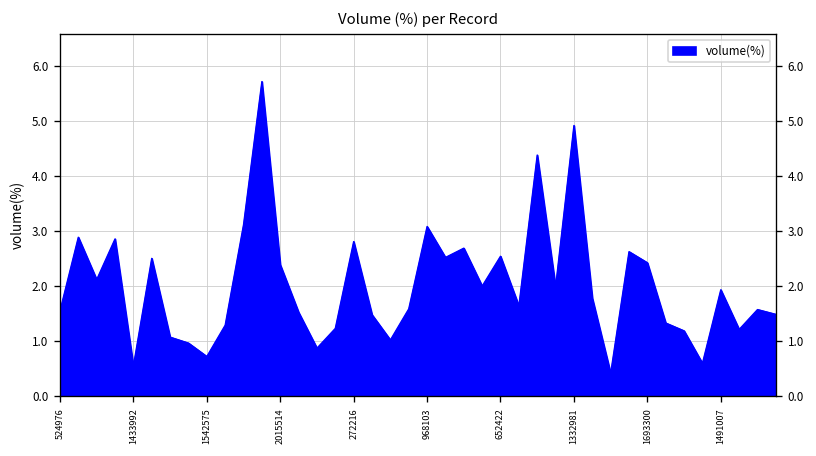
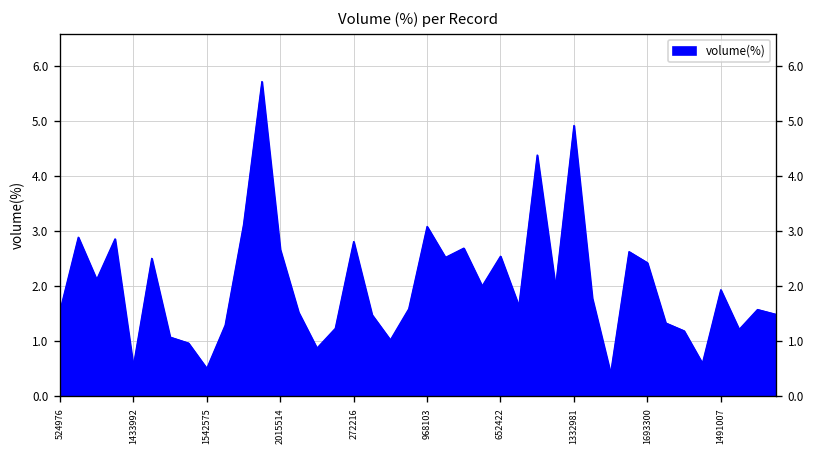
1542575: 0.7 -> 0.5
2015514: 2.4 -> 2.7
